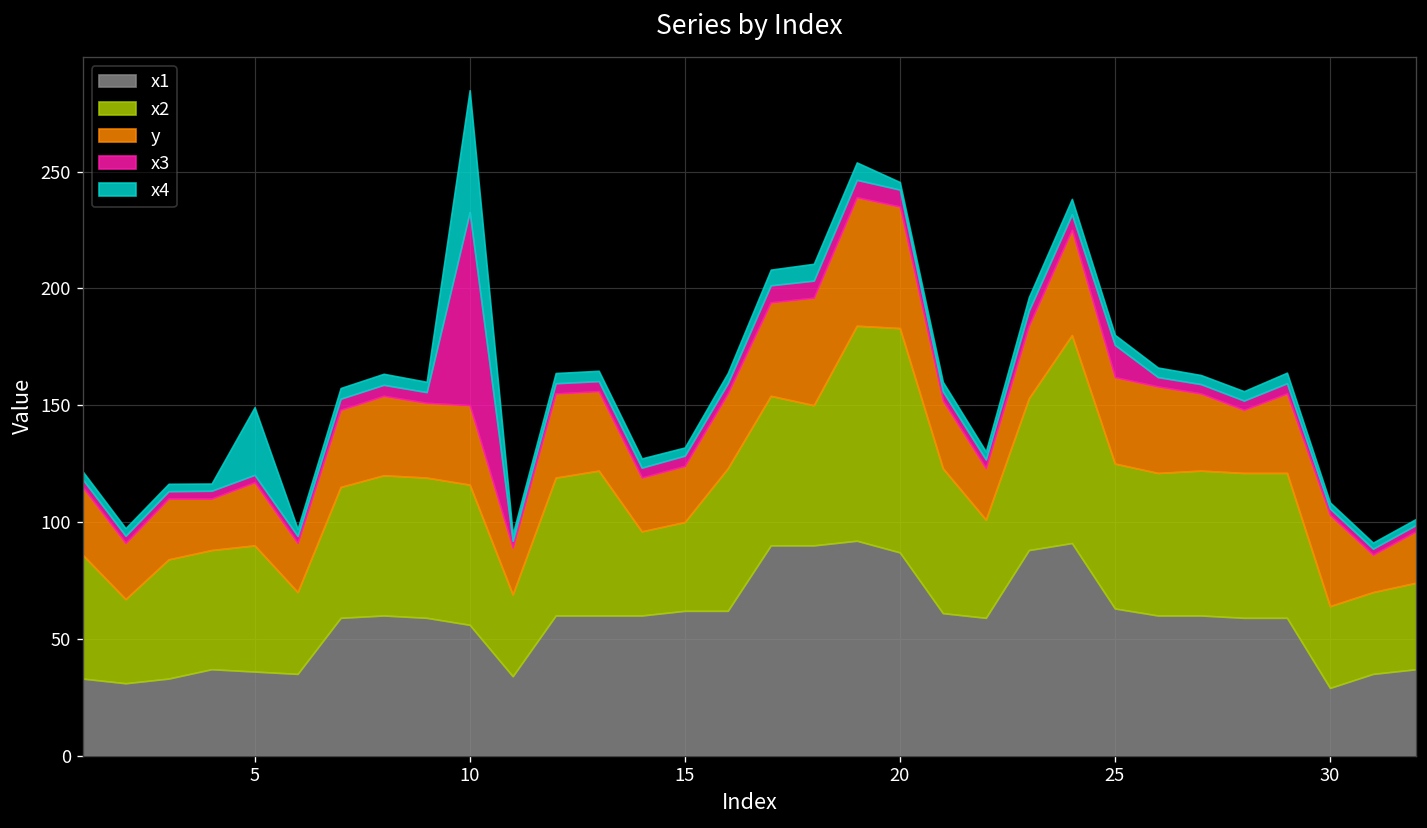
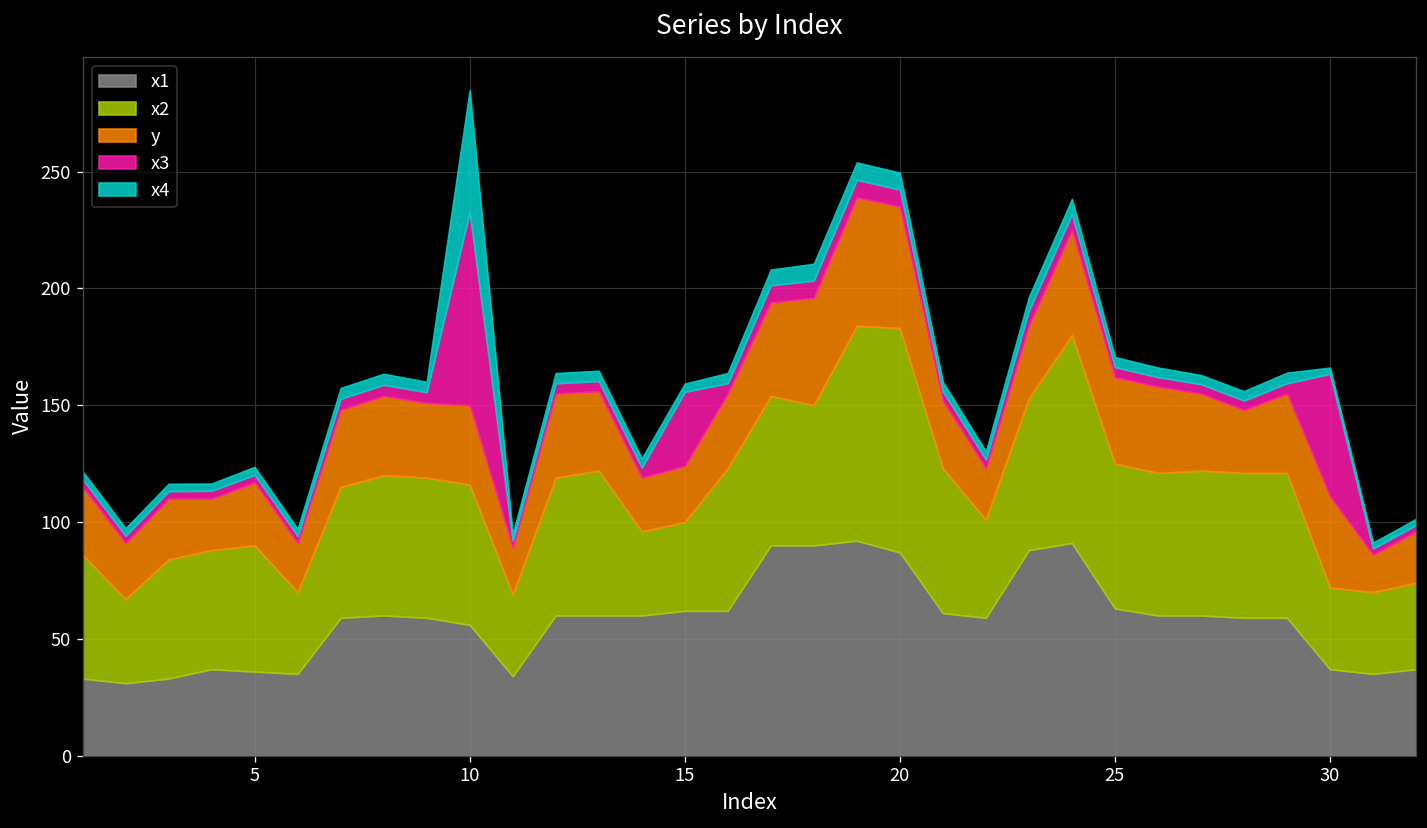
x4, 5: 29 -> 3
x3, 15: 4 -> 32
x4, 20: 3 -> 7
x3, 25: 14 -> 4
x1, 30: 29 -> 37
x3, 30: 3 -> 52
